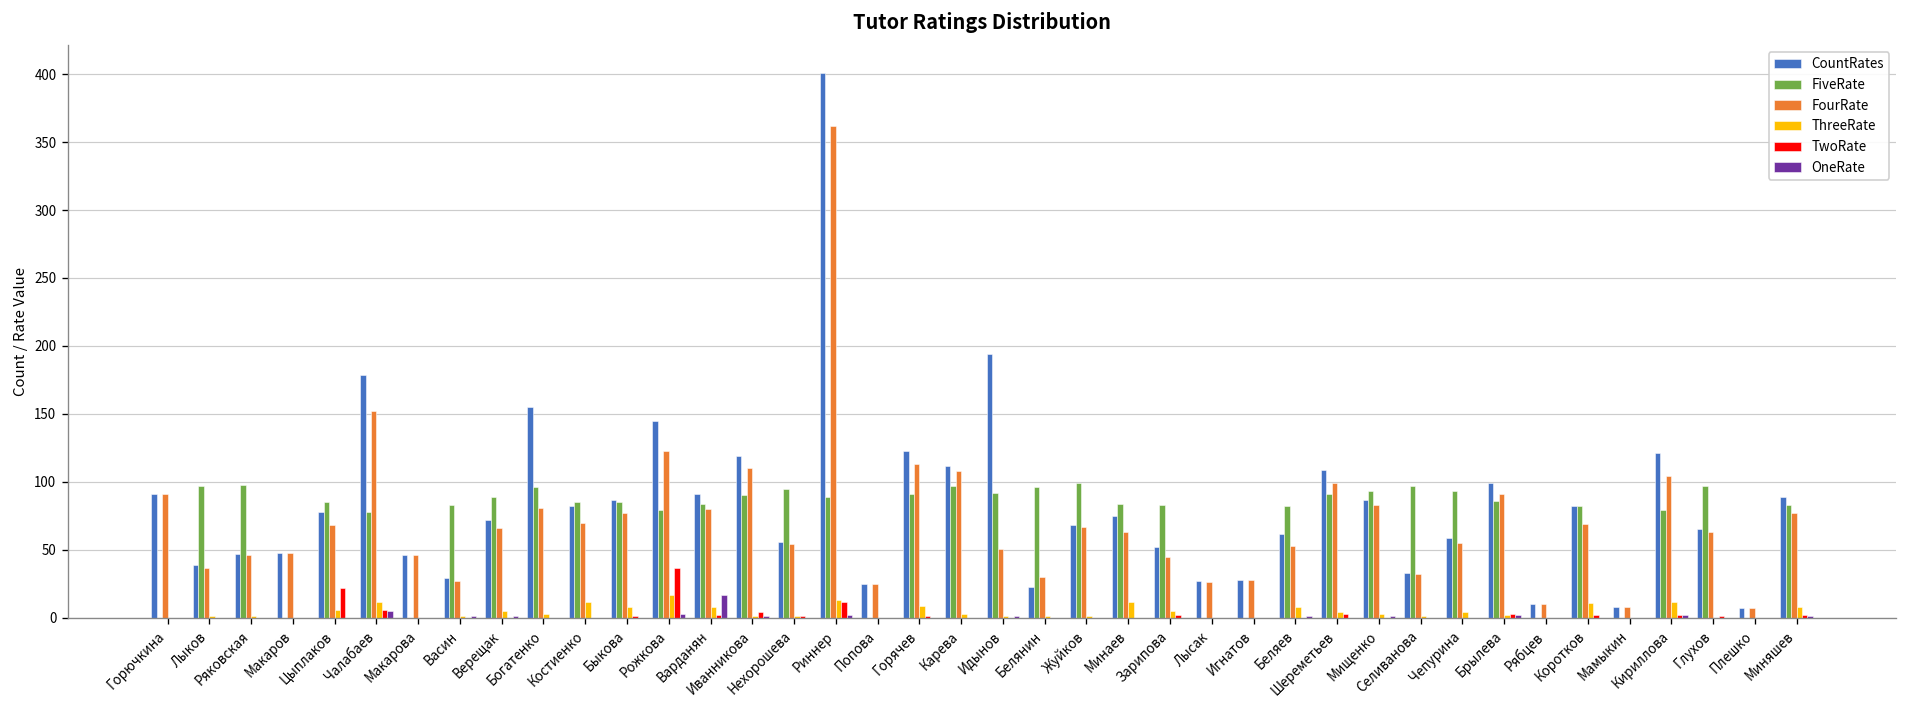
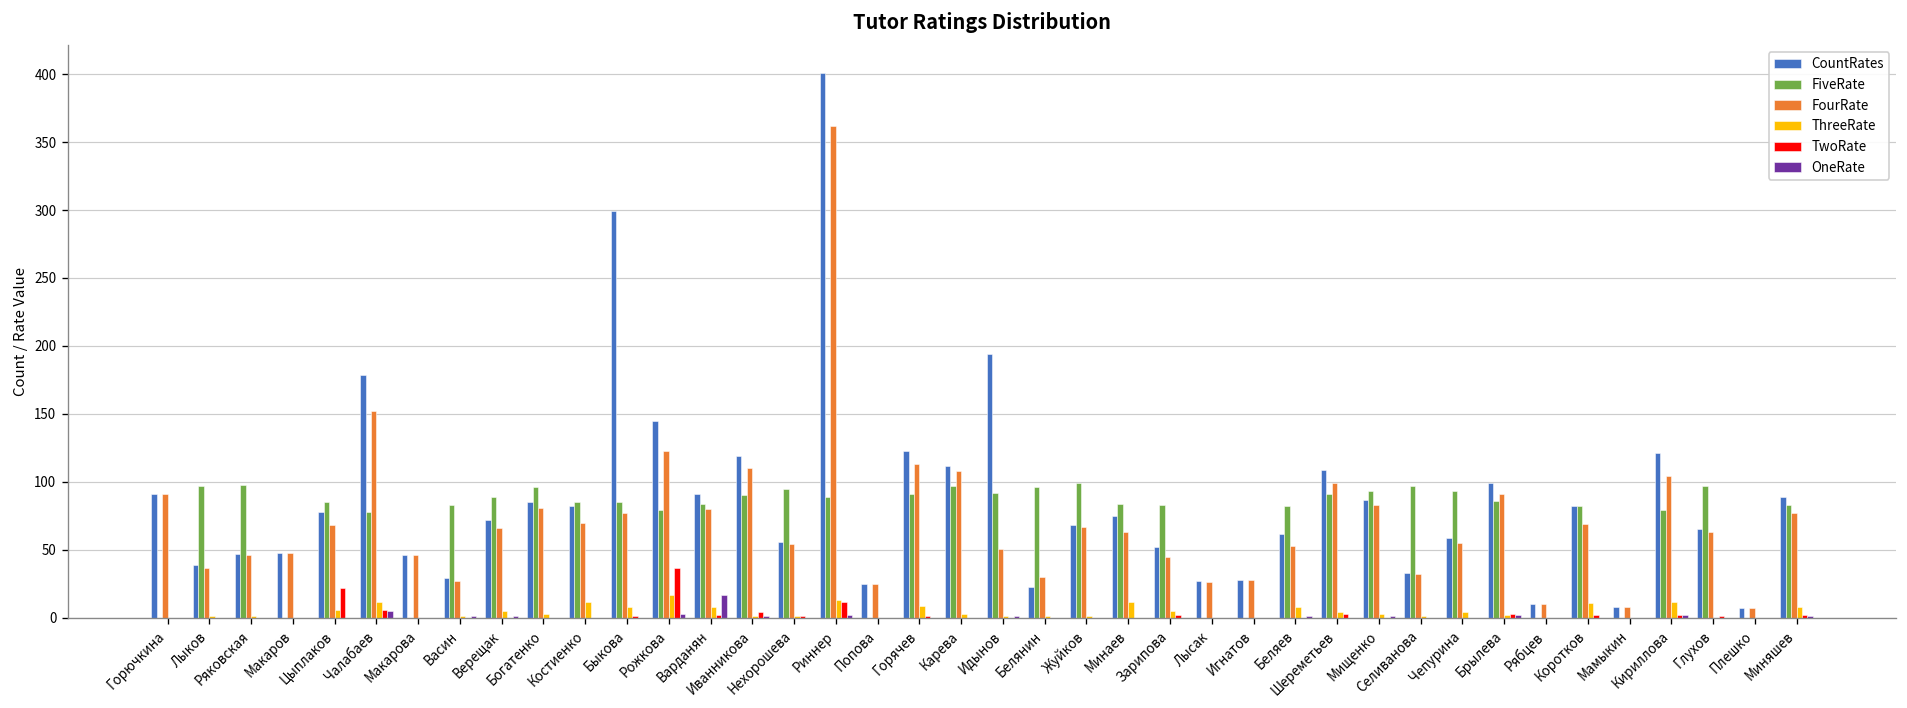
CountRates, Богатенко: 155 -> 85
CountRates, Быкова: 87 -> 299
